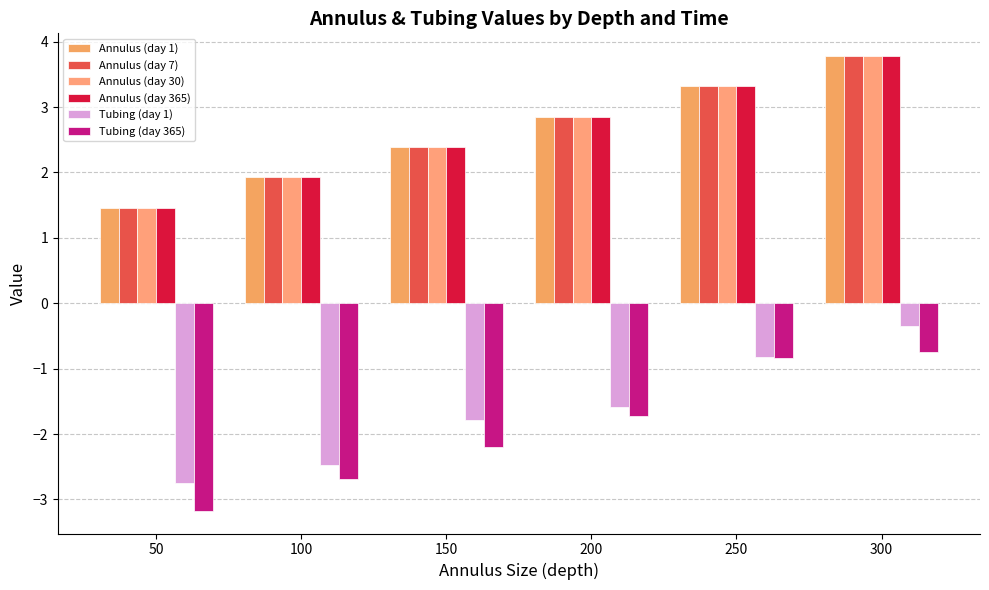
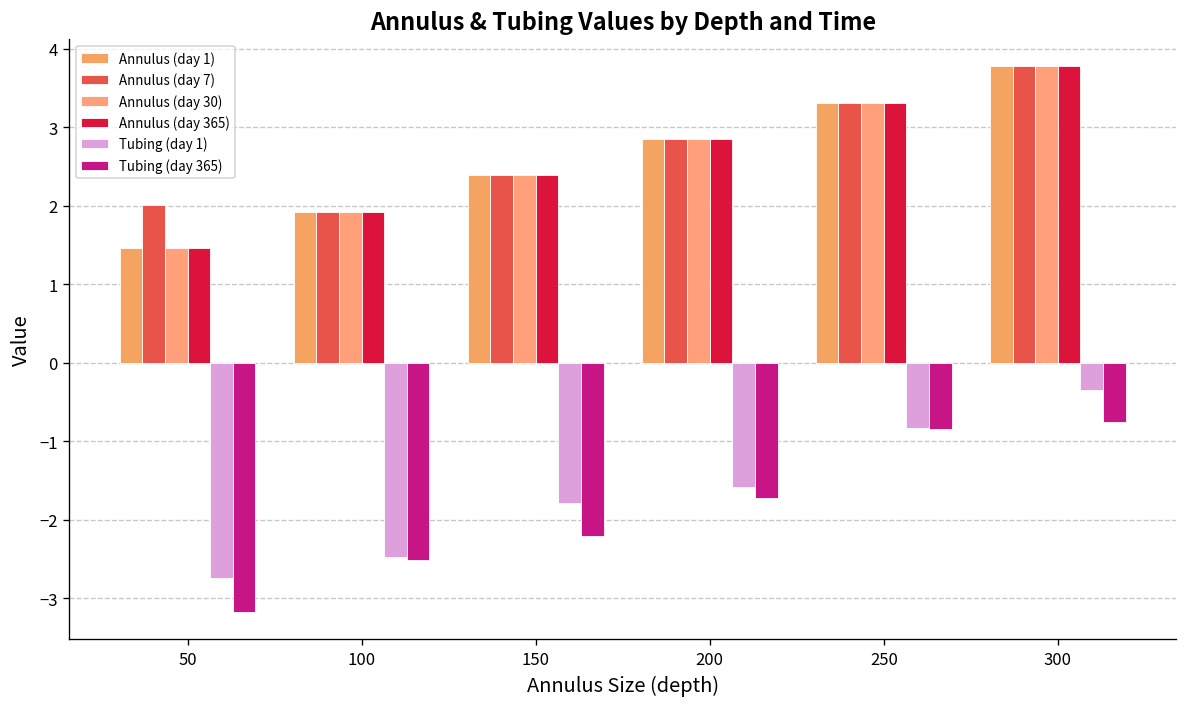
Annulus (day 7), 50: 1.5 -> 2.0
Tubing (day 365), 100: -2.7 -> -2.5
